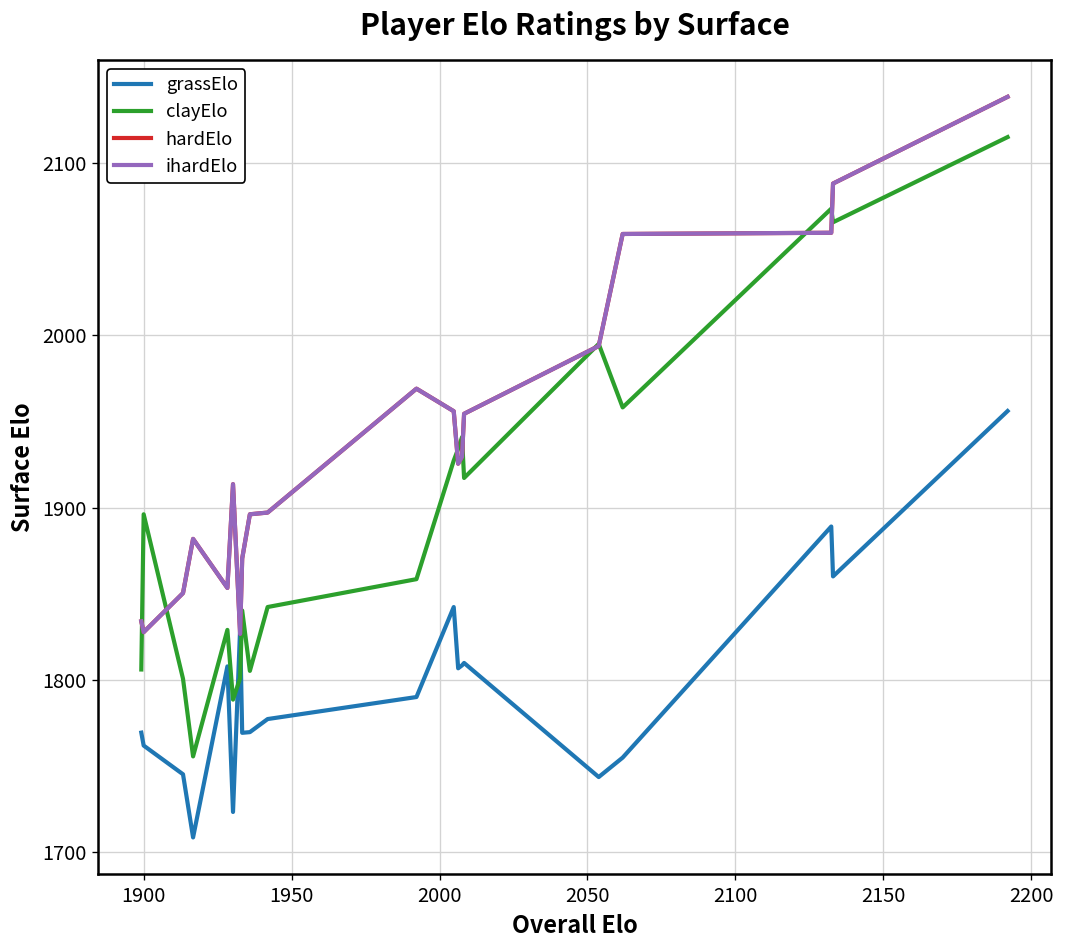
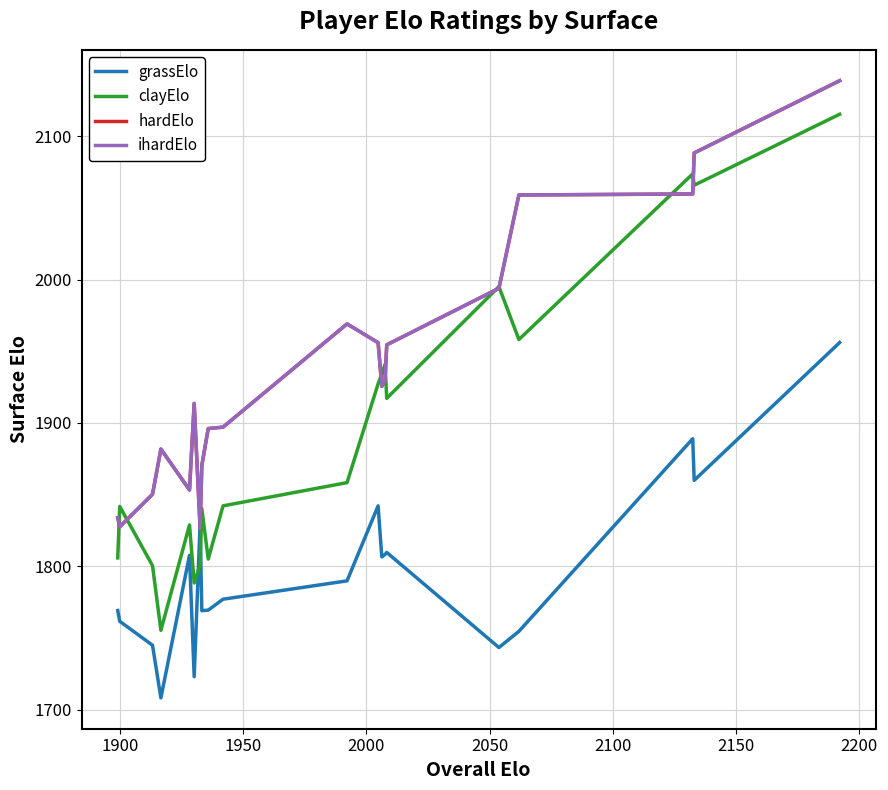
clayElo, 1900: 1896 -> 1842
